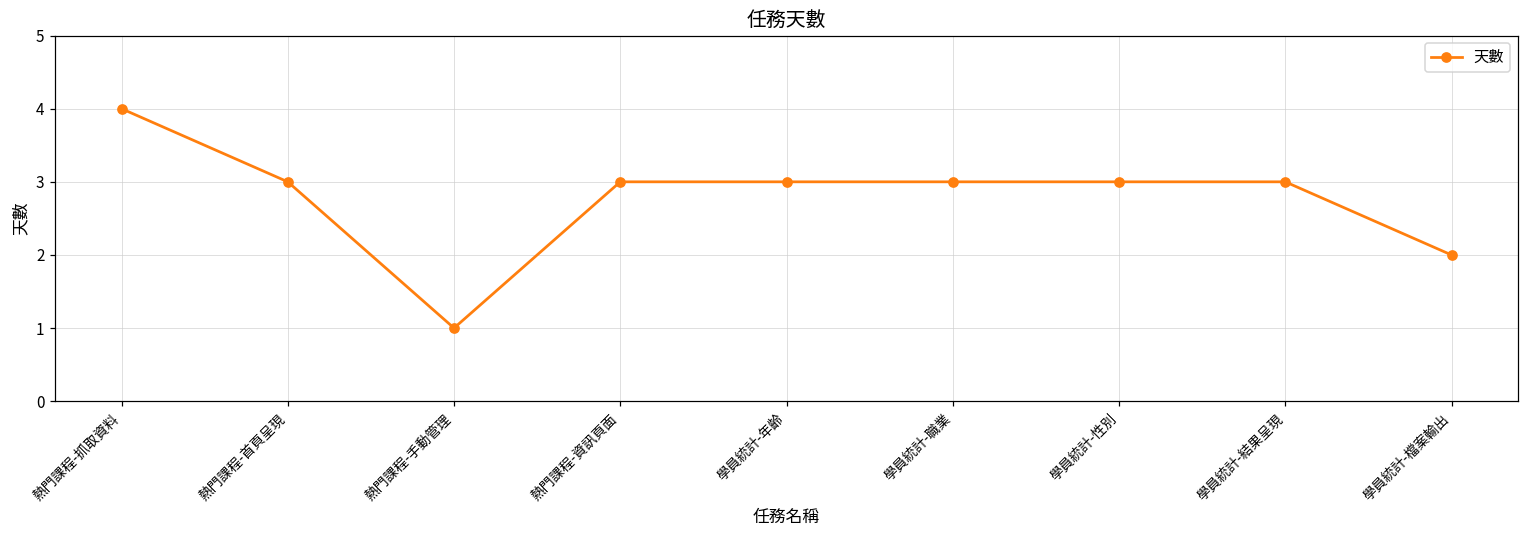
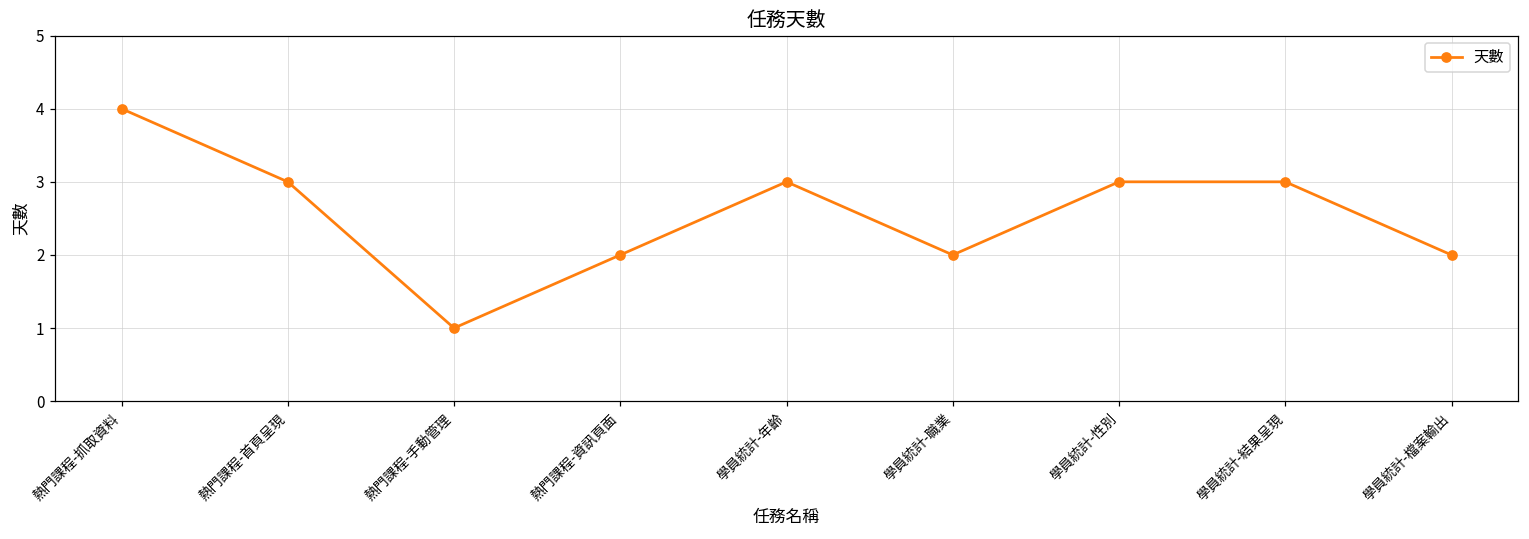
熱門課程-資訊頁面: 3 -> 2
學員統計-職業: 3 -> 2
